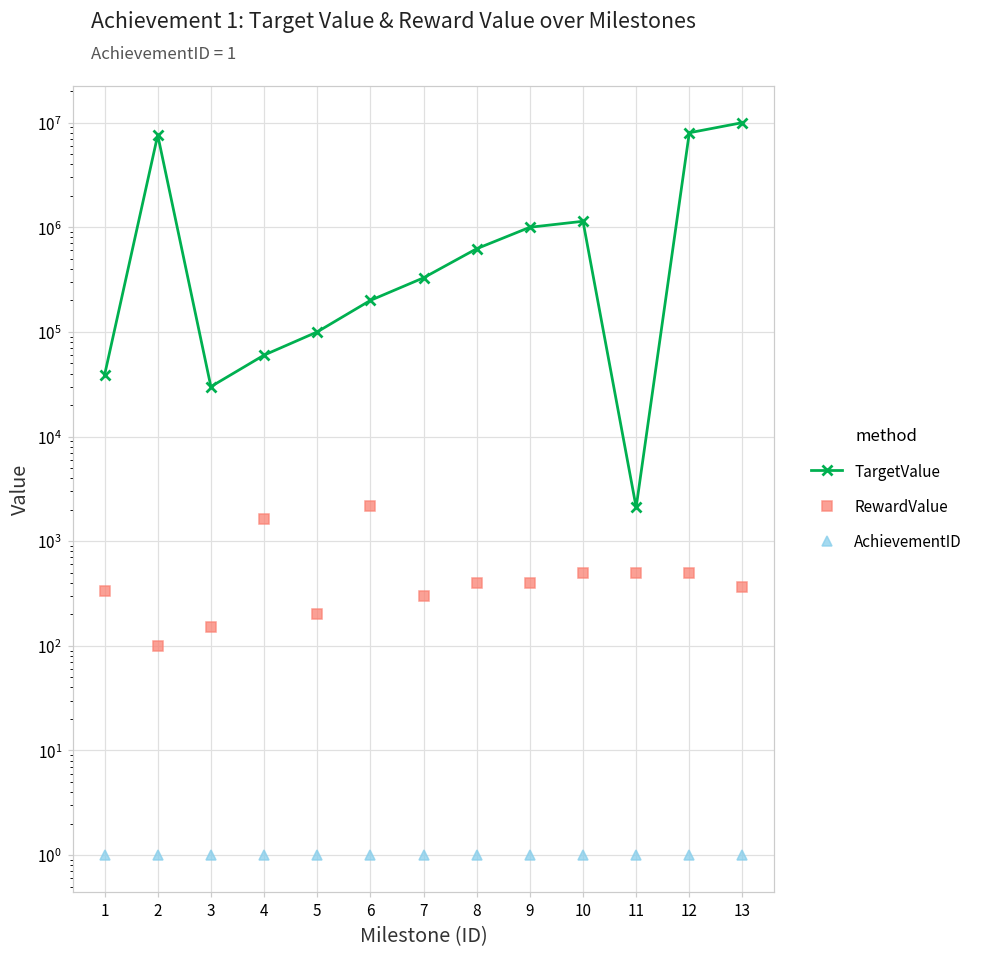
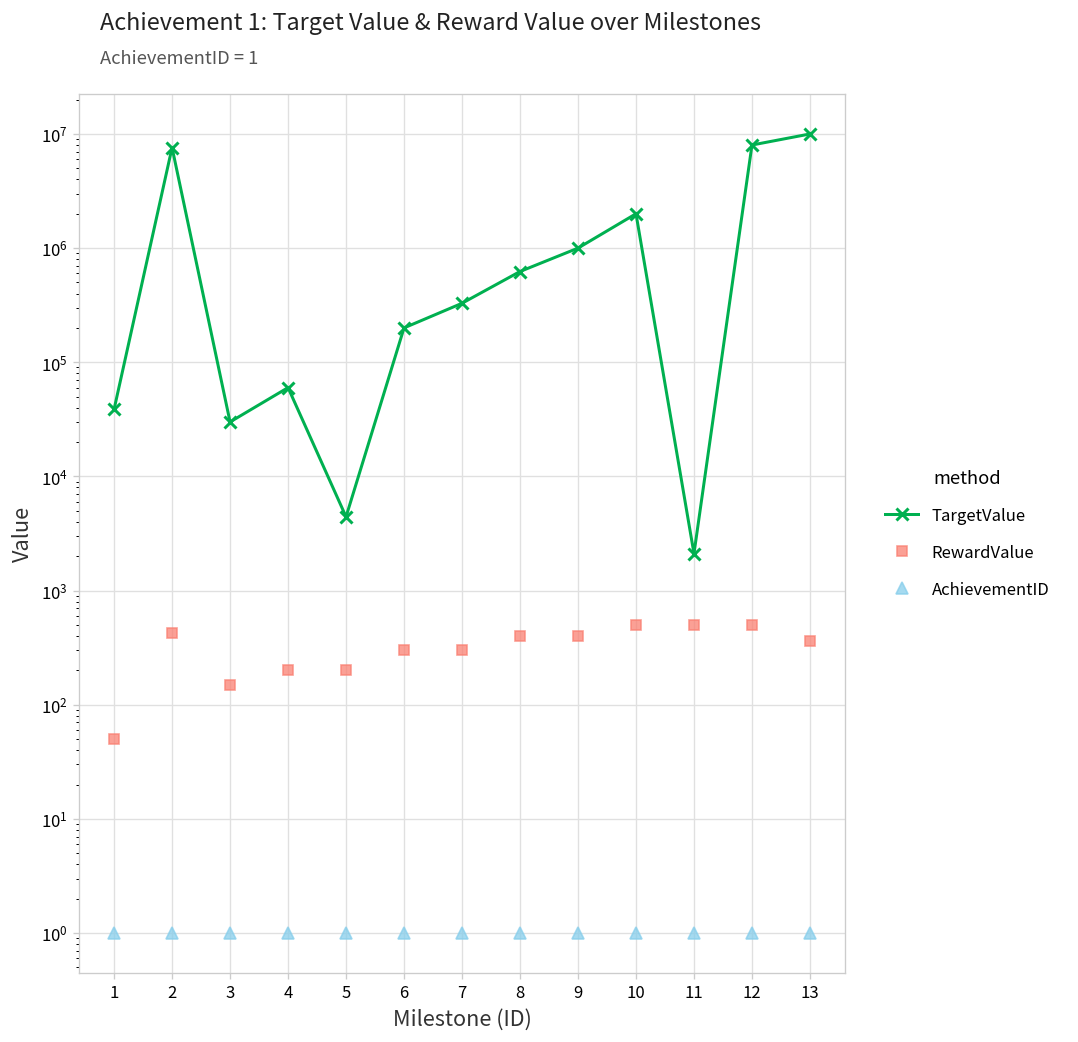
RewardValue, 1: 330 -> 50
RewardValue, 2: 100 -> 400
RewardValue, 4: 1600 -> 200
TargetValue, 5: 100000 -> 4000
RewardValue, 6: 2200 -> 300
TargetValue, 10: 1100000 -> 2000000
